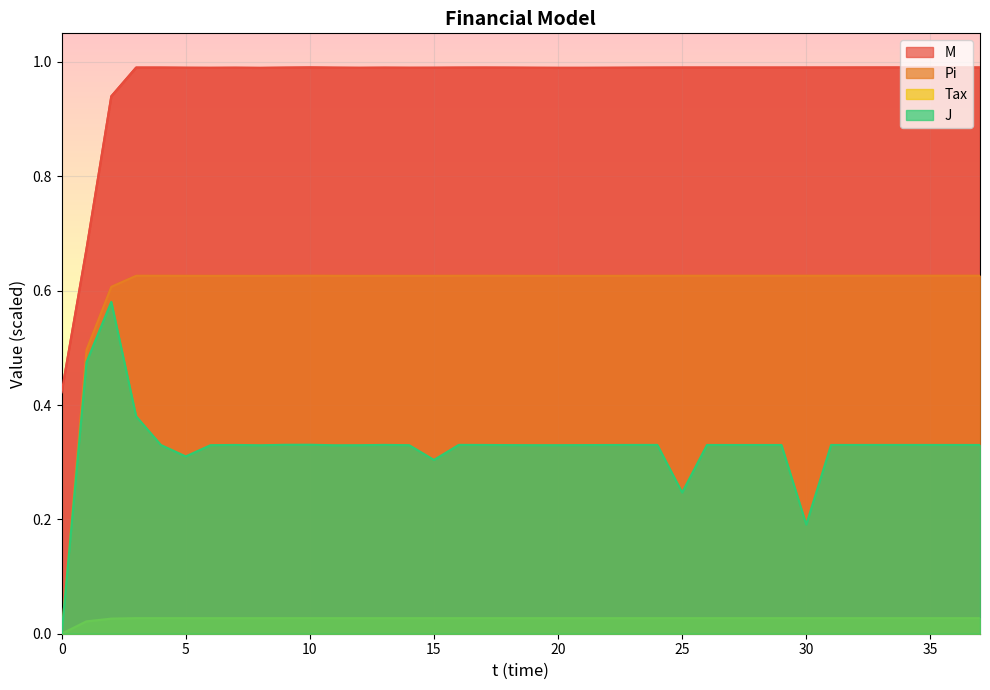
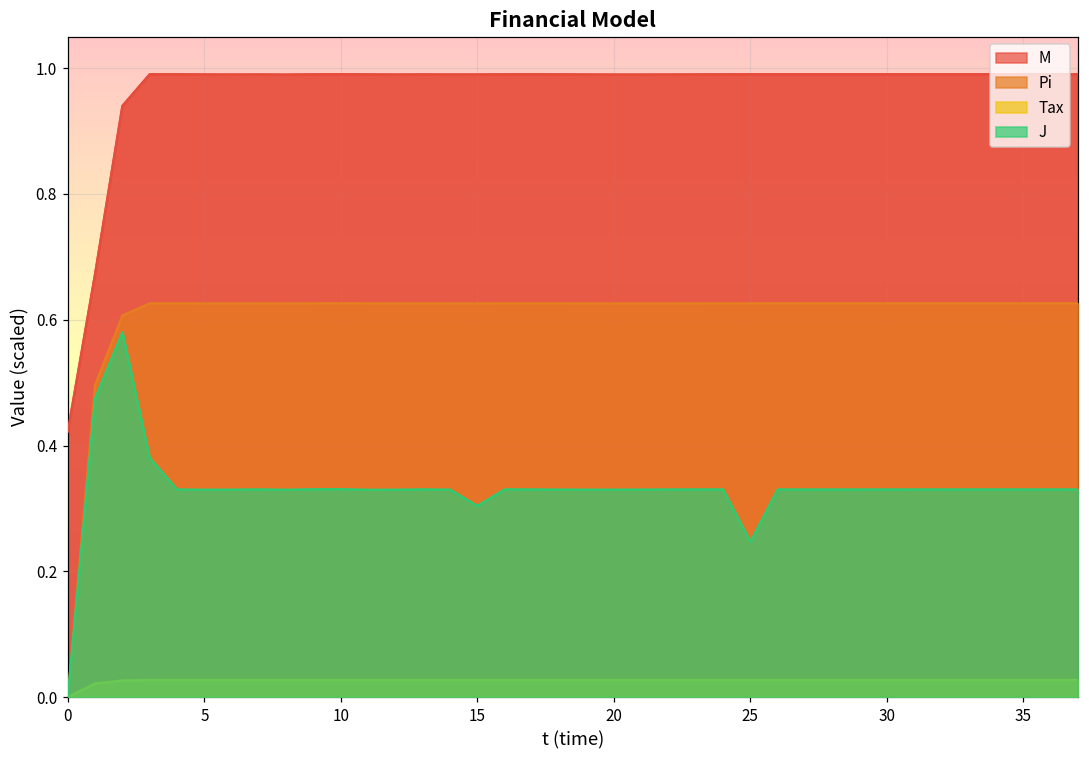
J, 5: 0.31 -> 0.33
J, 30: 0.19 -> 0.33
